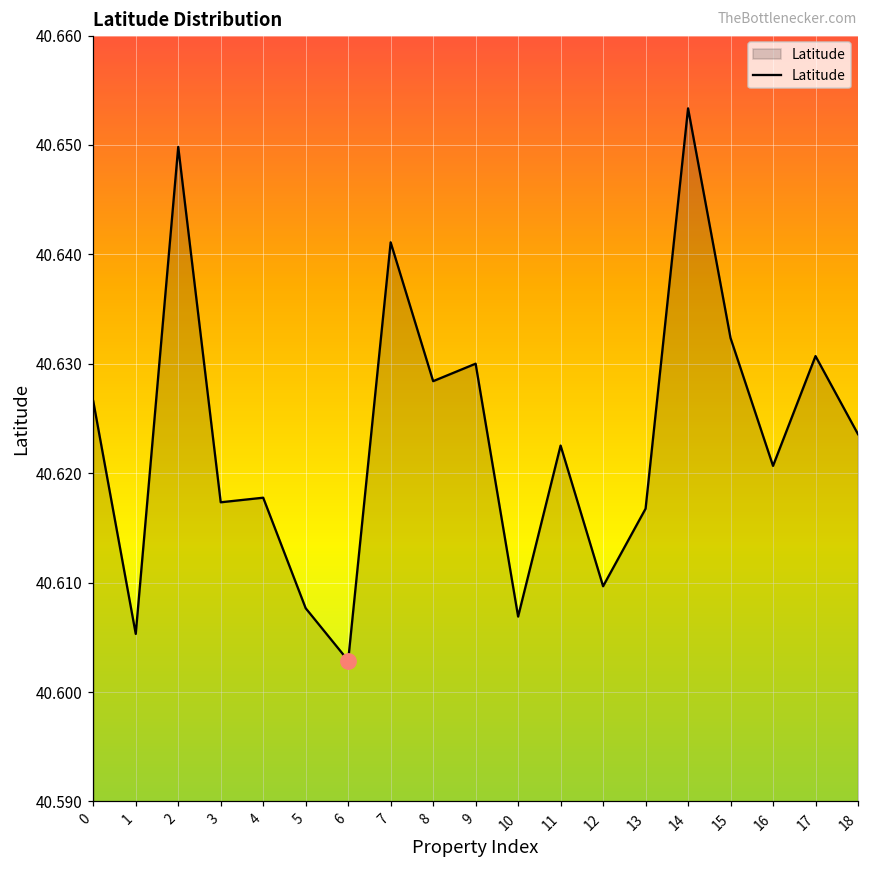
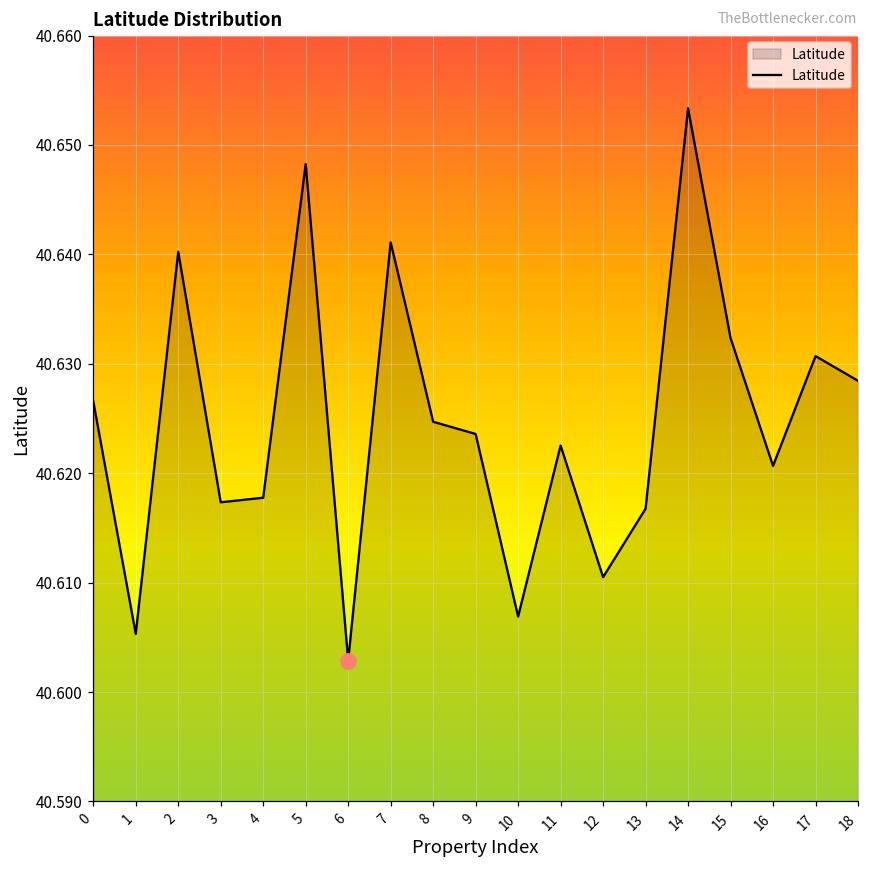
Latitude, 2: 40.650 -> 40.640
Latitude, 5: 40.608 -> 40.648
Latitude, 8: 40.628 -> 40.625
Latitude, 9: 40.630 -> 40.624
Latitude, 12: 40.610 -> 40.611
Latitude, 18: 40.624 -> 40.628
